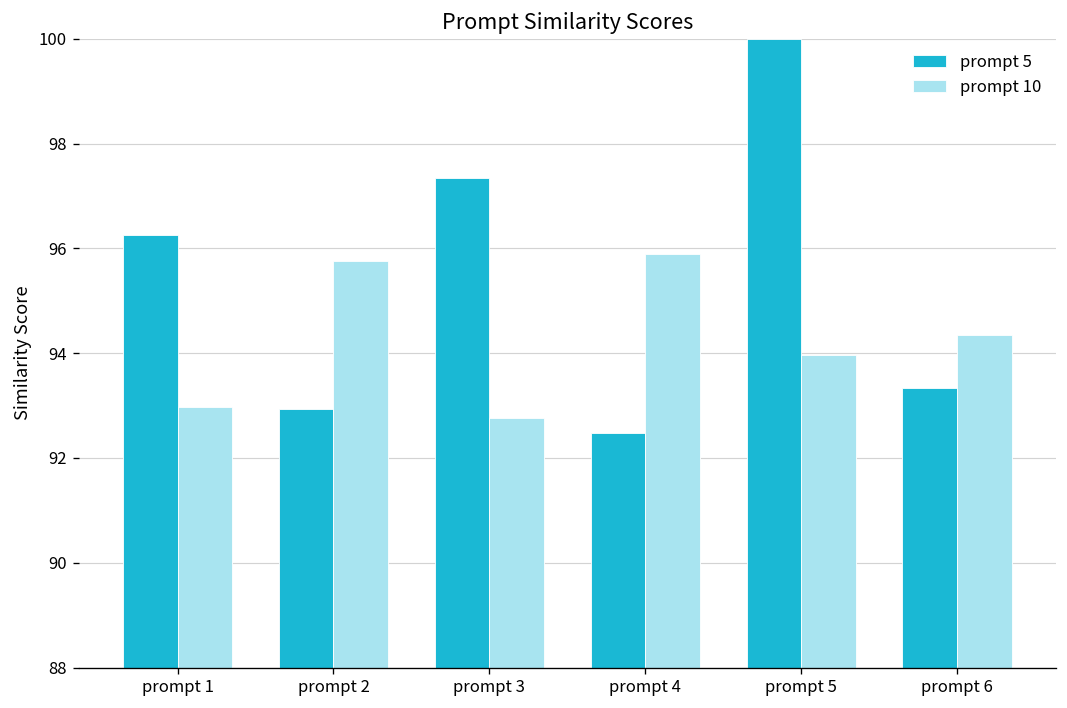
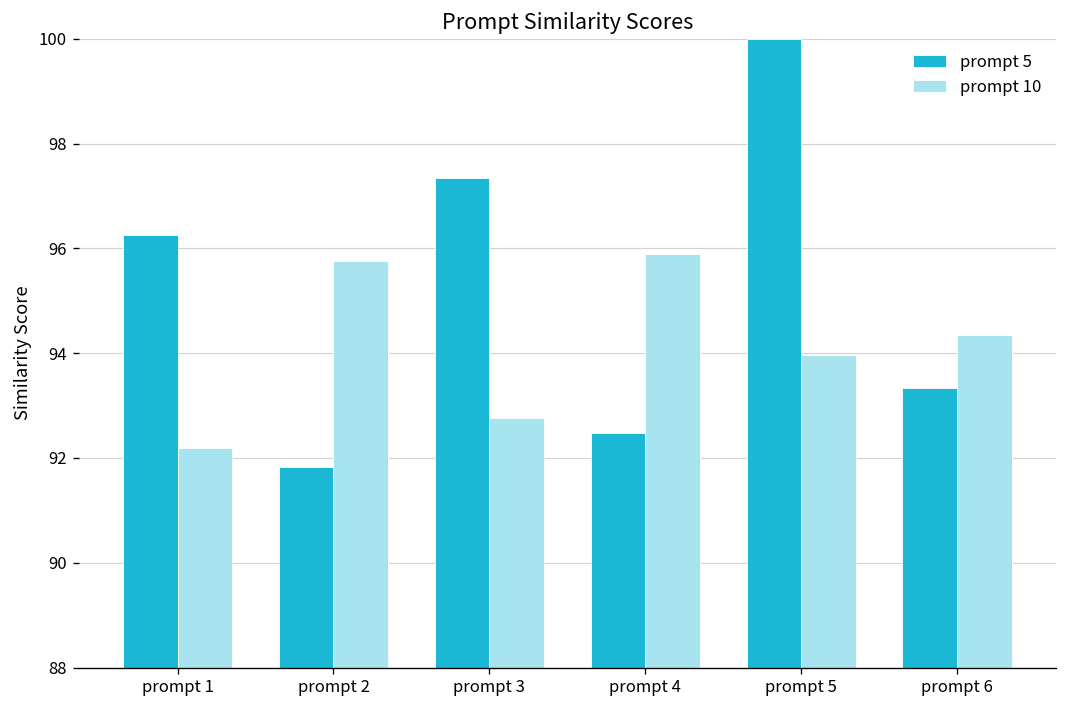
prompt 10, prompt 1: 93.0 -> 92.2
prompt 5, prompt 2: 92.9 -> 91.8
